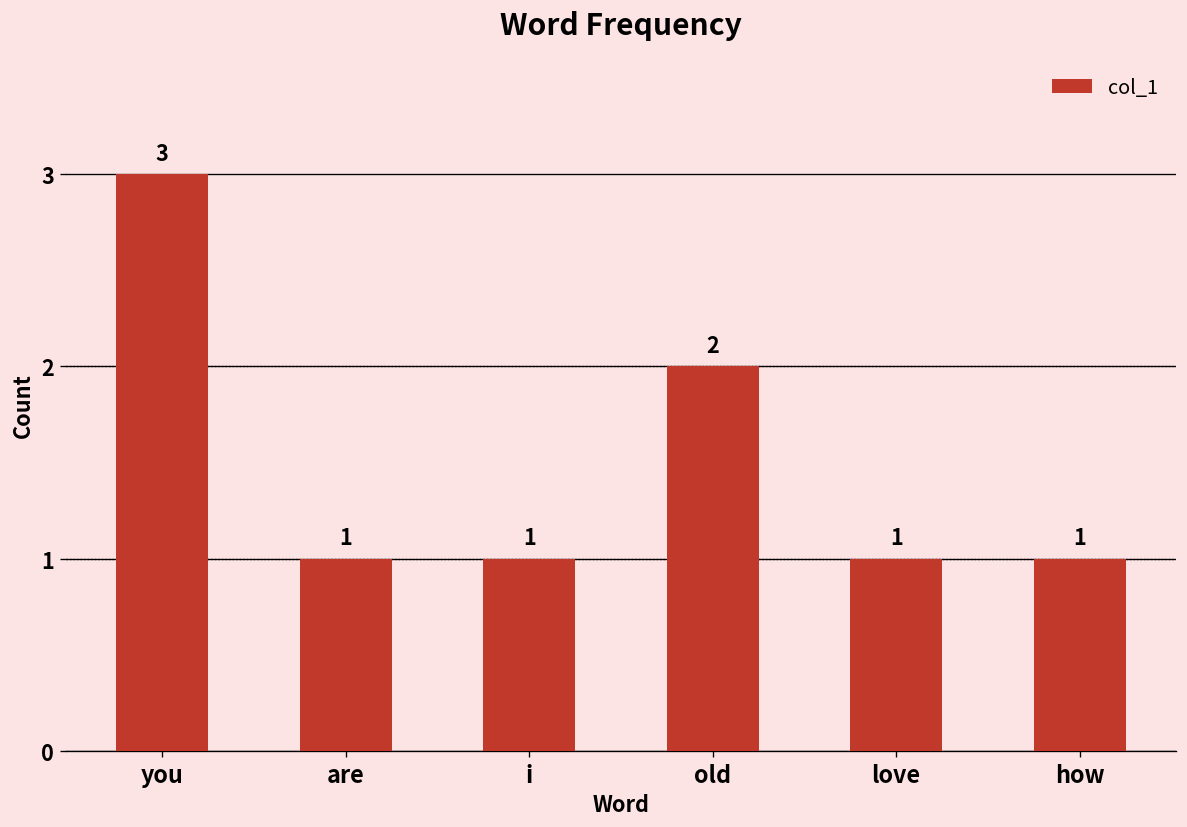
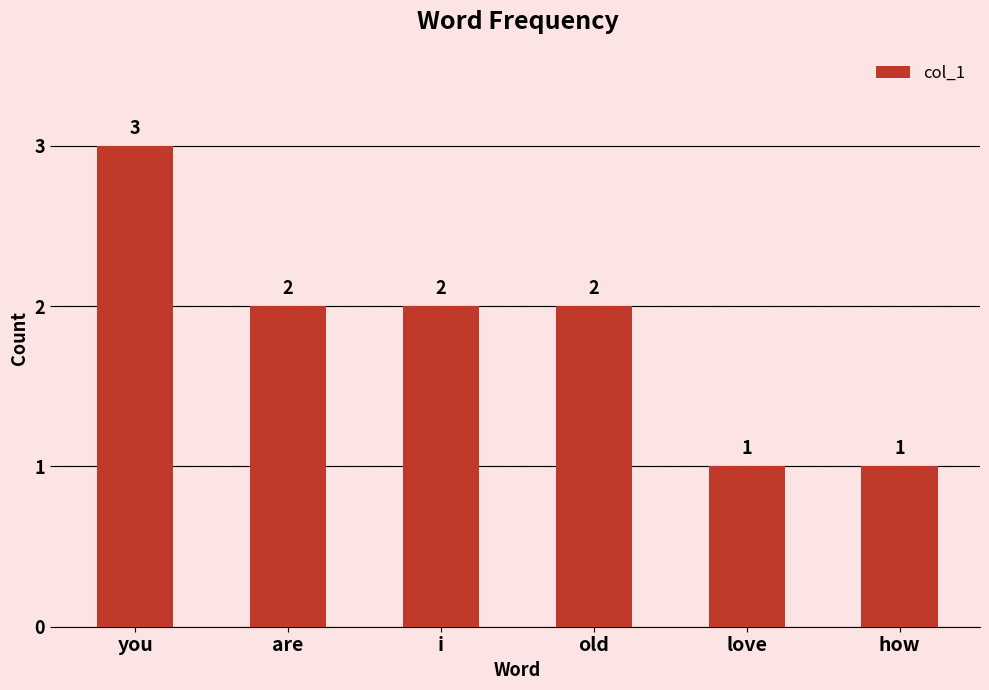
are: 1 -> 2
i: 1 -> 2
